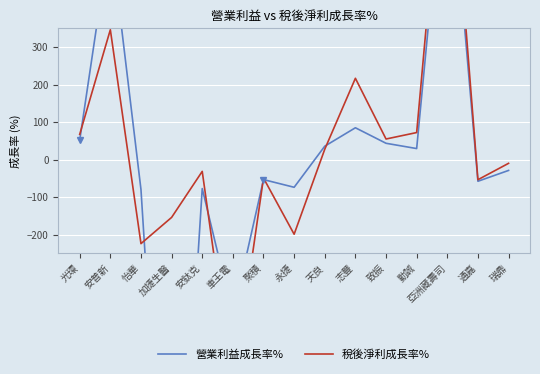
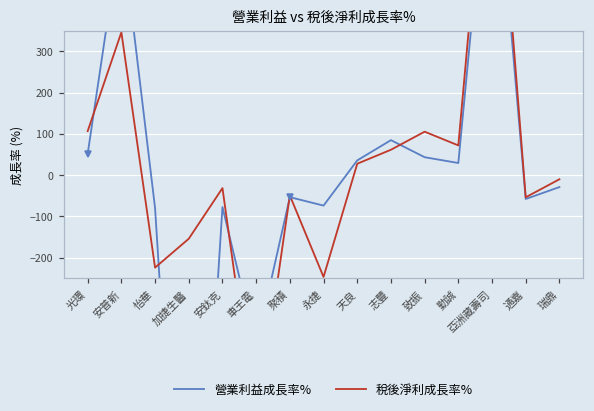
稅後淨利成長率%, 光環: 70 -> 110
稅後淨利成長率%, 永捷: -200 -> -250
稅後淨利成長率%, 志豐: 220 -> 60
稅後淨利成長率%, 致振: 50 -> 110
